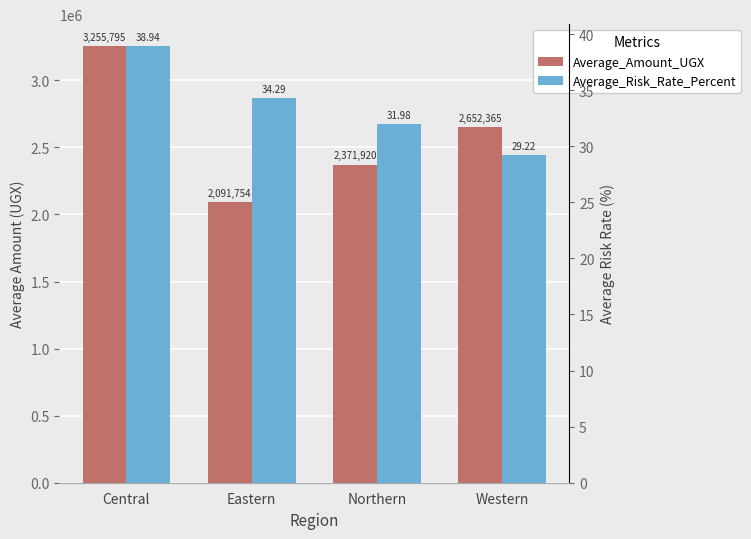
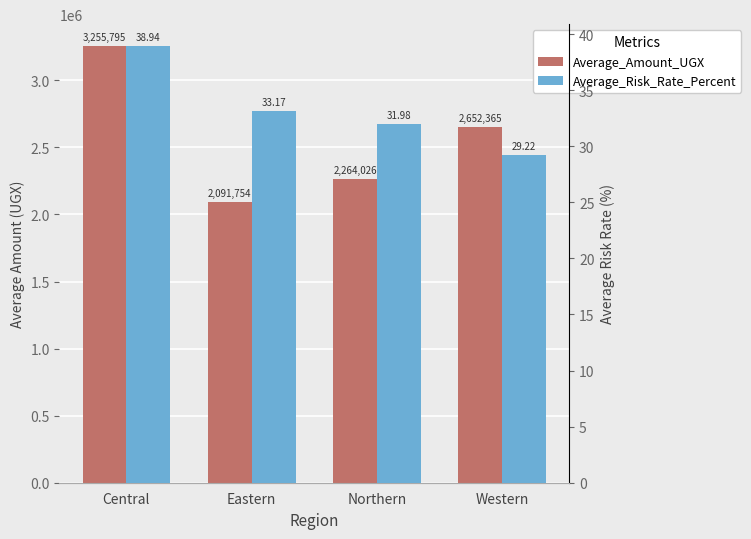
Average_Amount_UGX, Northern: 2,371,920 -> 2,264,026
Average_Risk_Rate_Percent, Eastern: 34.29 -> 33.17
